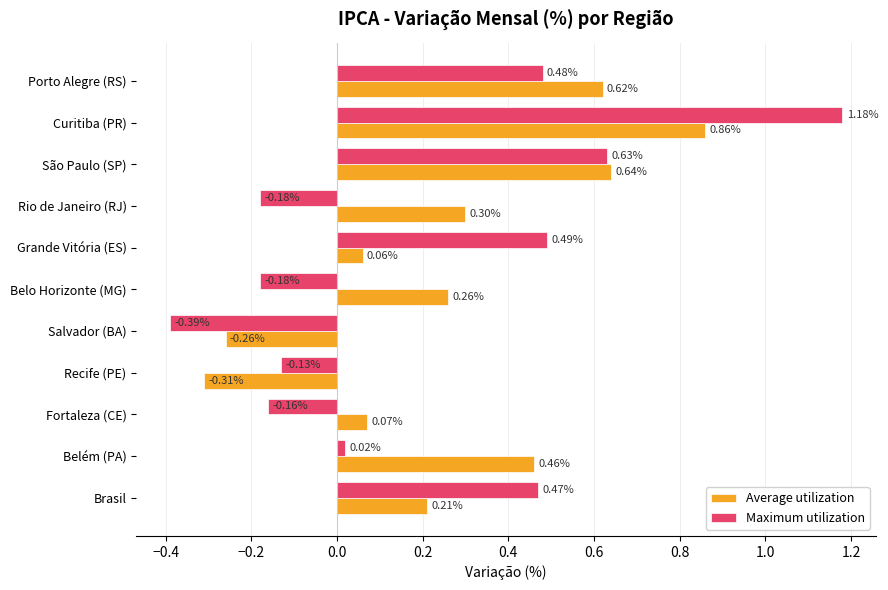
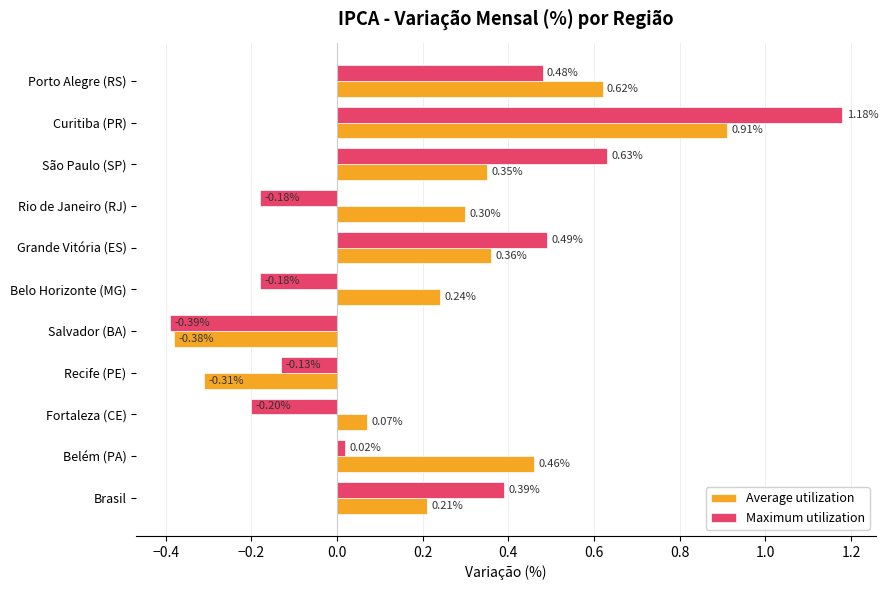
Average utilization, Curitiba (PR): 0.86% -> 0.91%
Average utilization, São Paulo (SP): 0.64% -> 0.35%
Average utilization, Grande Vitória (ES): 0.06% -> 0.36%
Average utilization, Belo Horizonte (MG): 0.26% -> 0.24%
Average utilization, Salvador (BA): -0.26% -> -0.38%
Maximum utilization, Fortaleza (CE): -0.16% -> -0.20%
Maximum utilization, Brasil: 0.47% -> 0.39%
